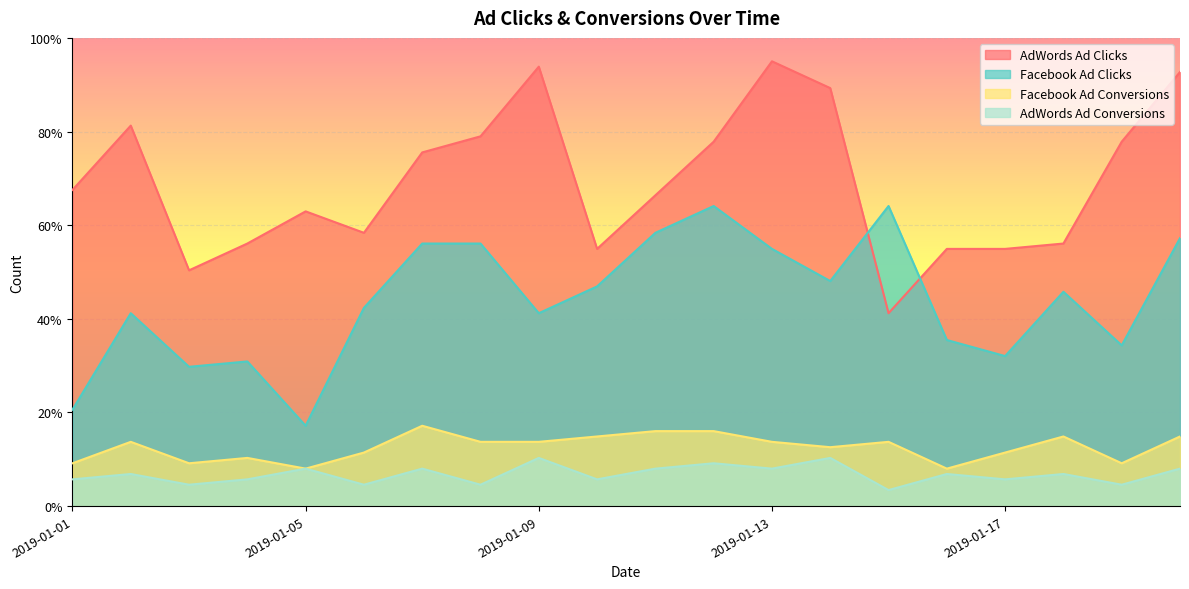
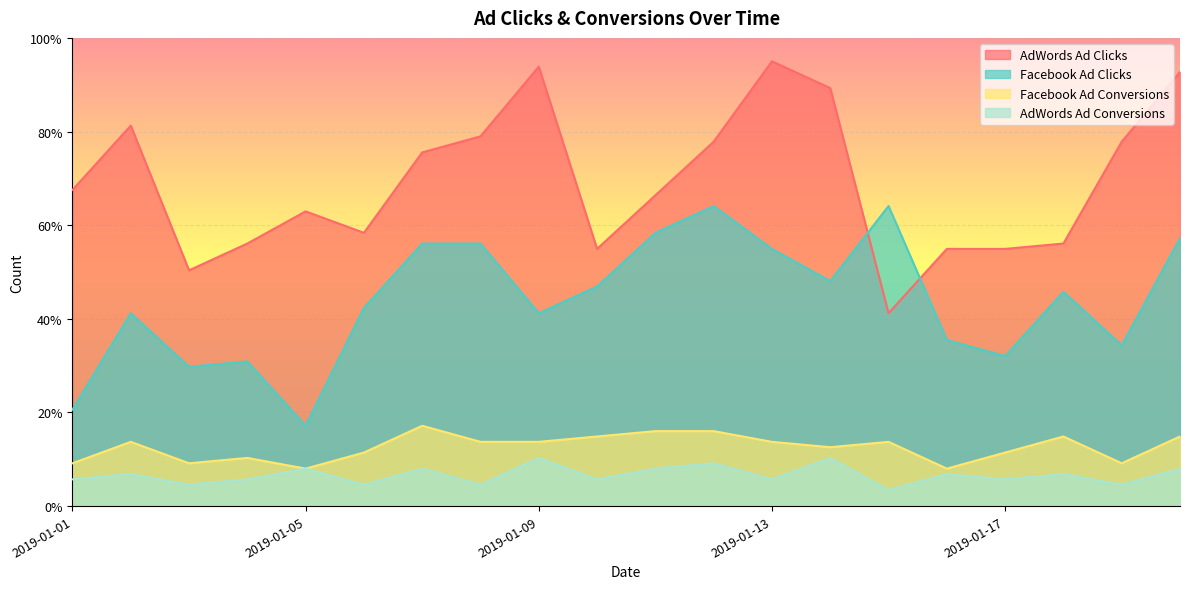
AdWords Ad Conversions, 2019-01-13: 8% -> 6%
